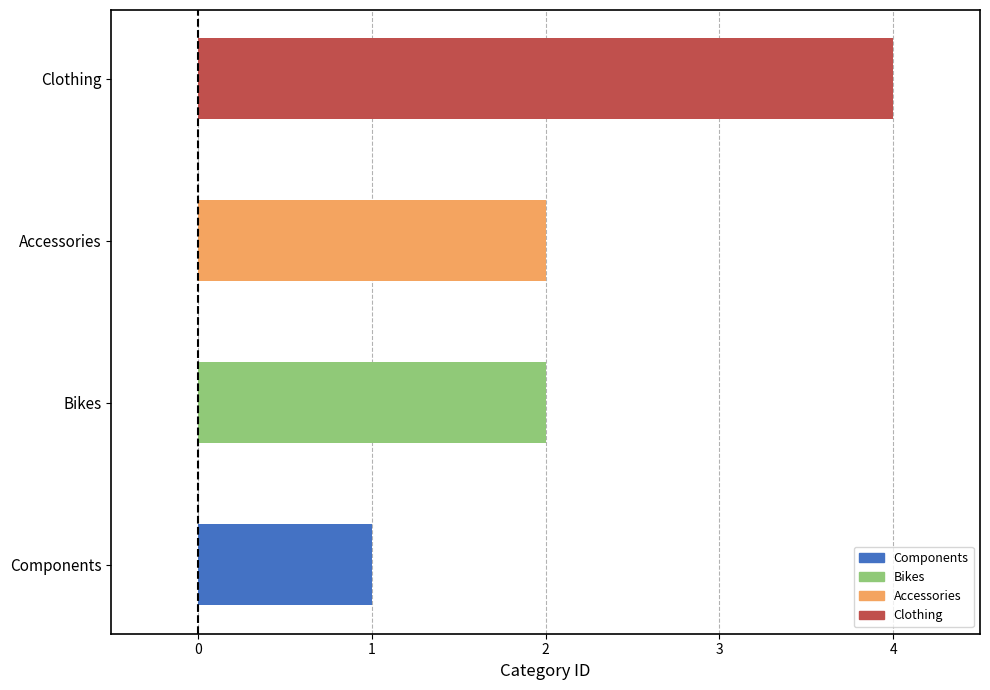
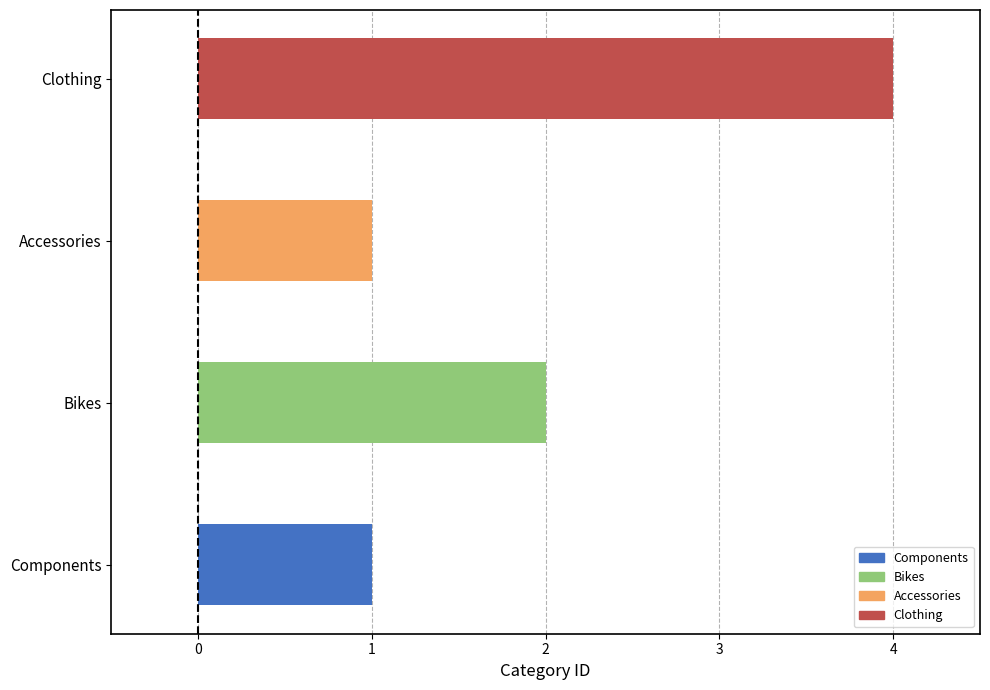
Accessories: 2 -> 1
